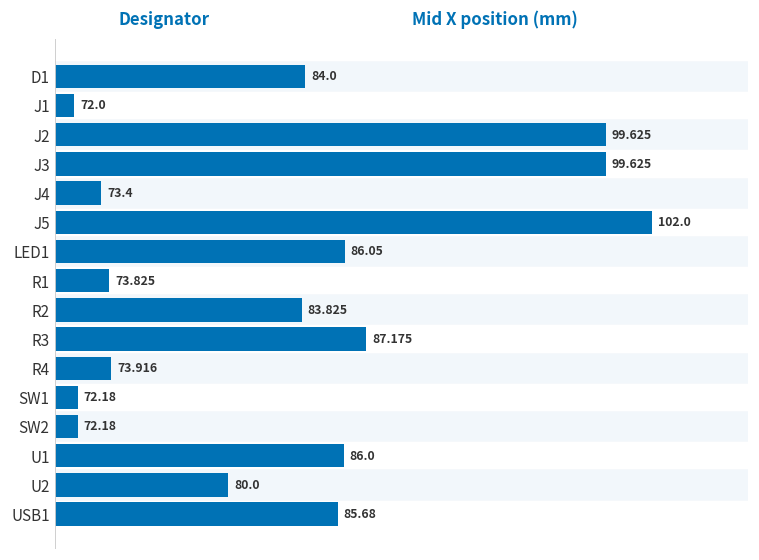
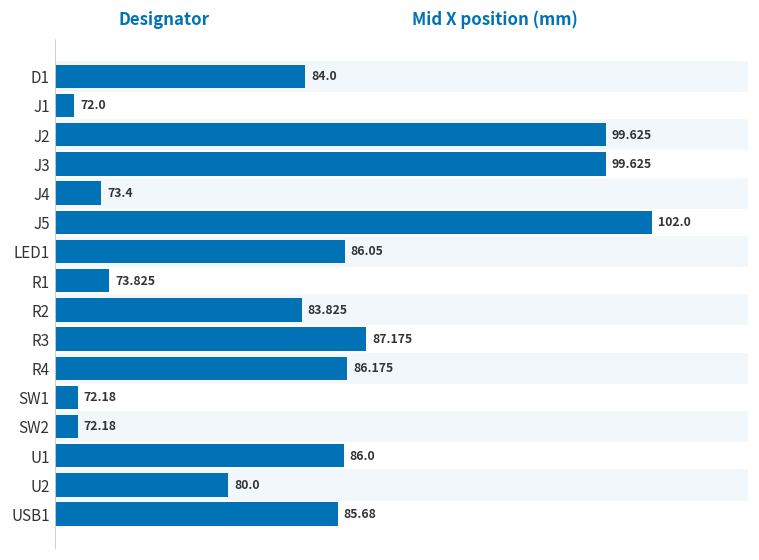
R4: 73.916 -> 86.175
